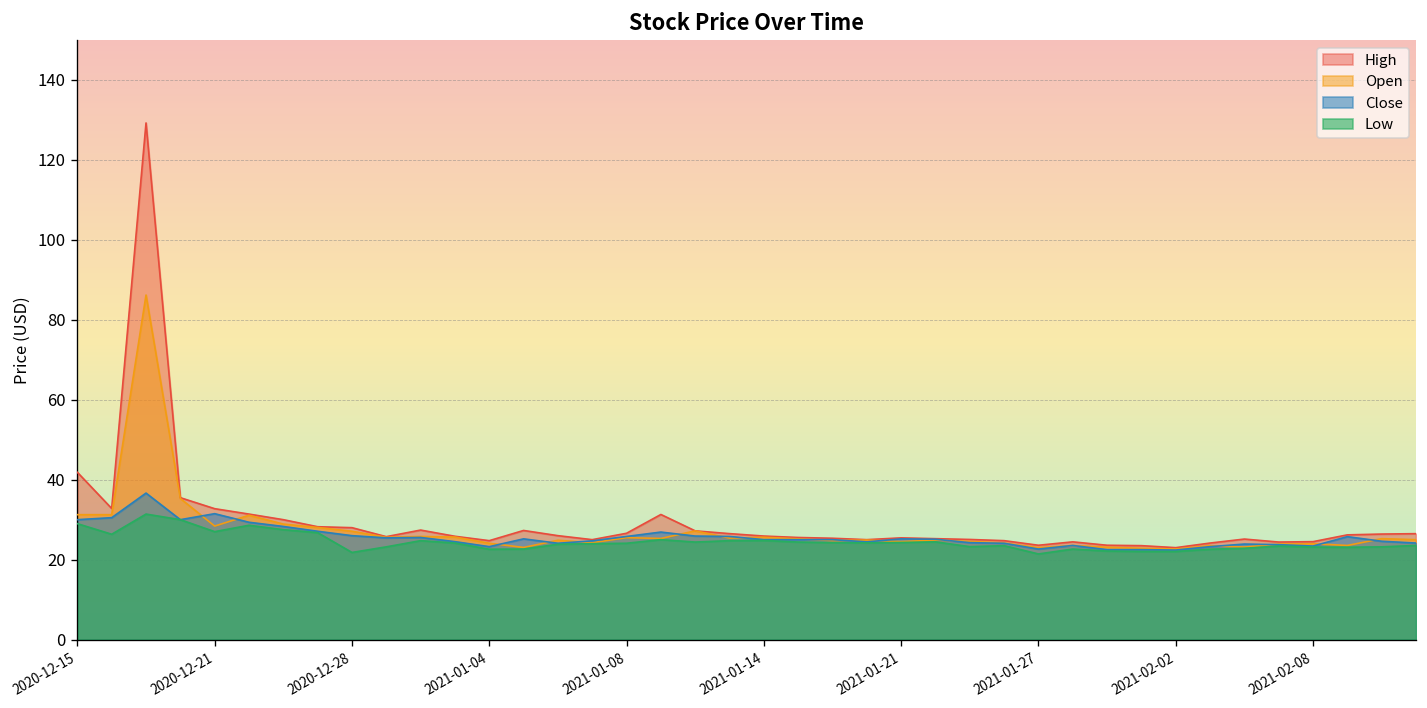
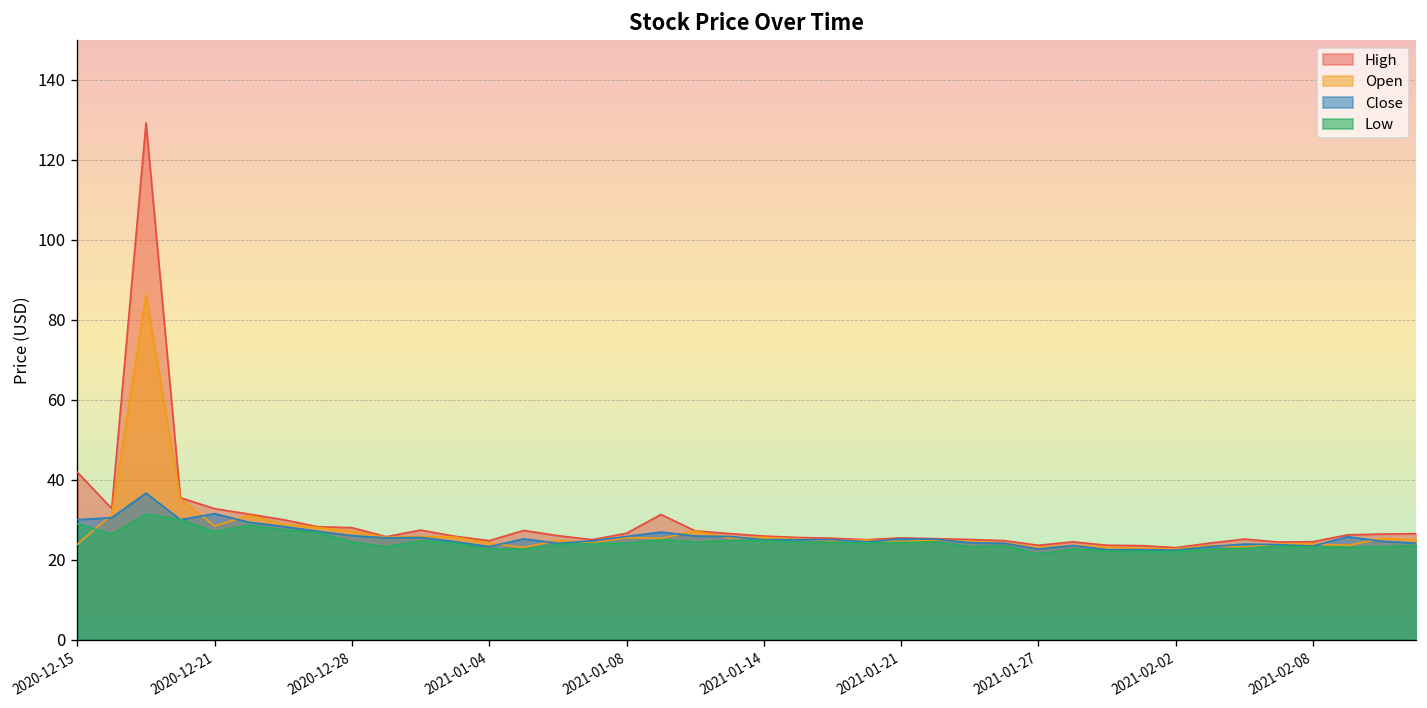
Open, 2020-12-15: 31 -> 24
Low, 2020-12-28: 22 -> 24
